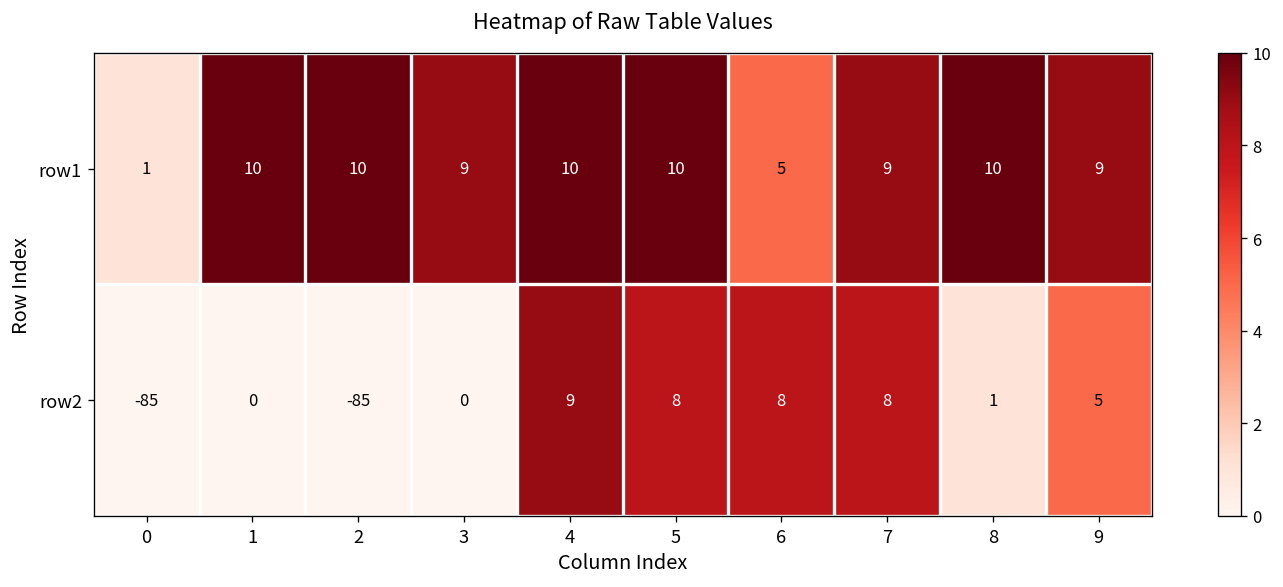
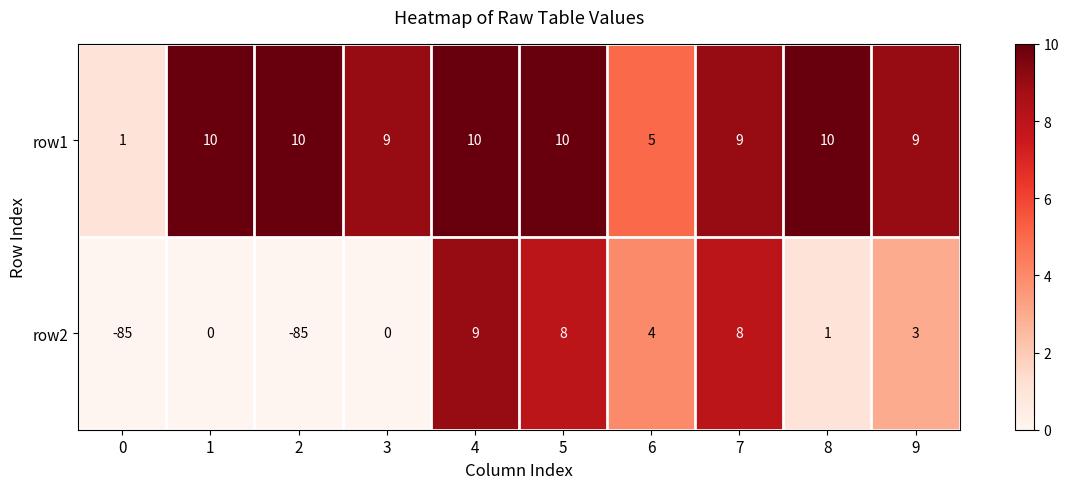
row2, 6: 8 -> 4
row2, 9: 5 -> 3
